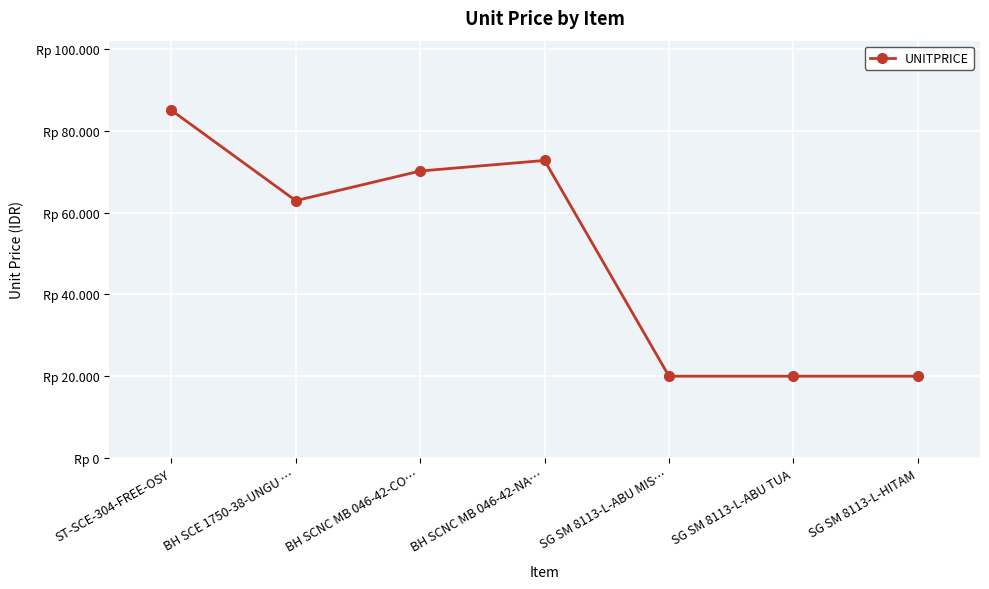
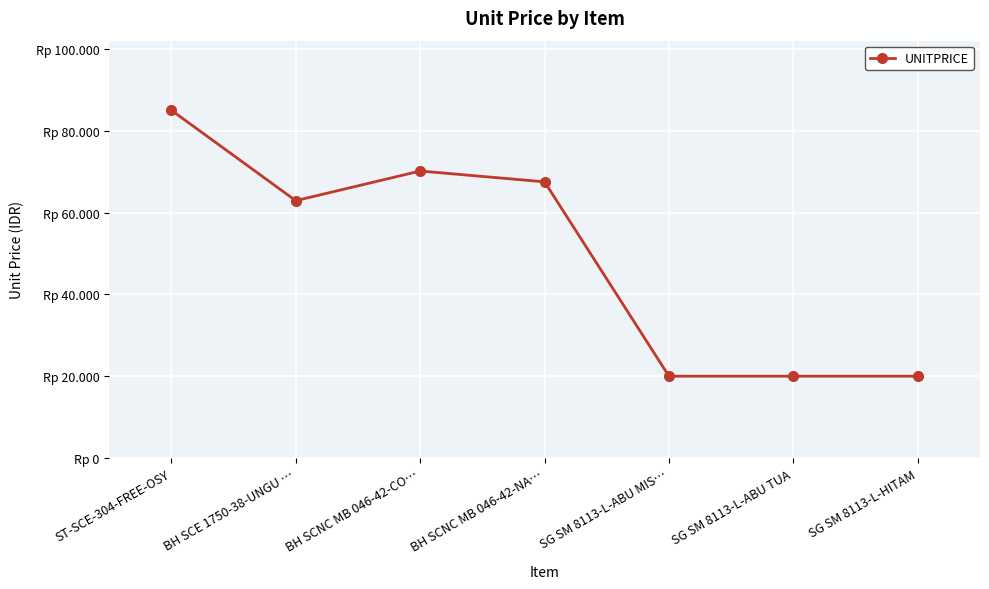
BH SCNC MB 046-42-NA…: Rp 73 -> Rp 68
